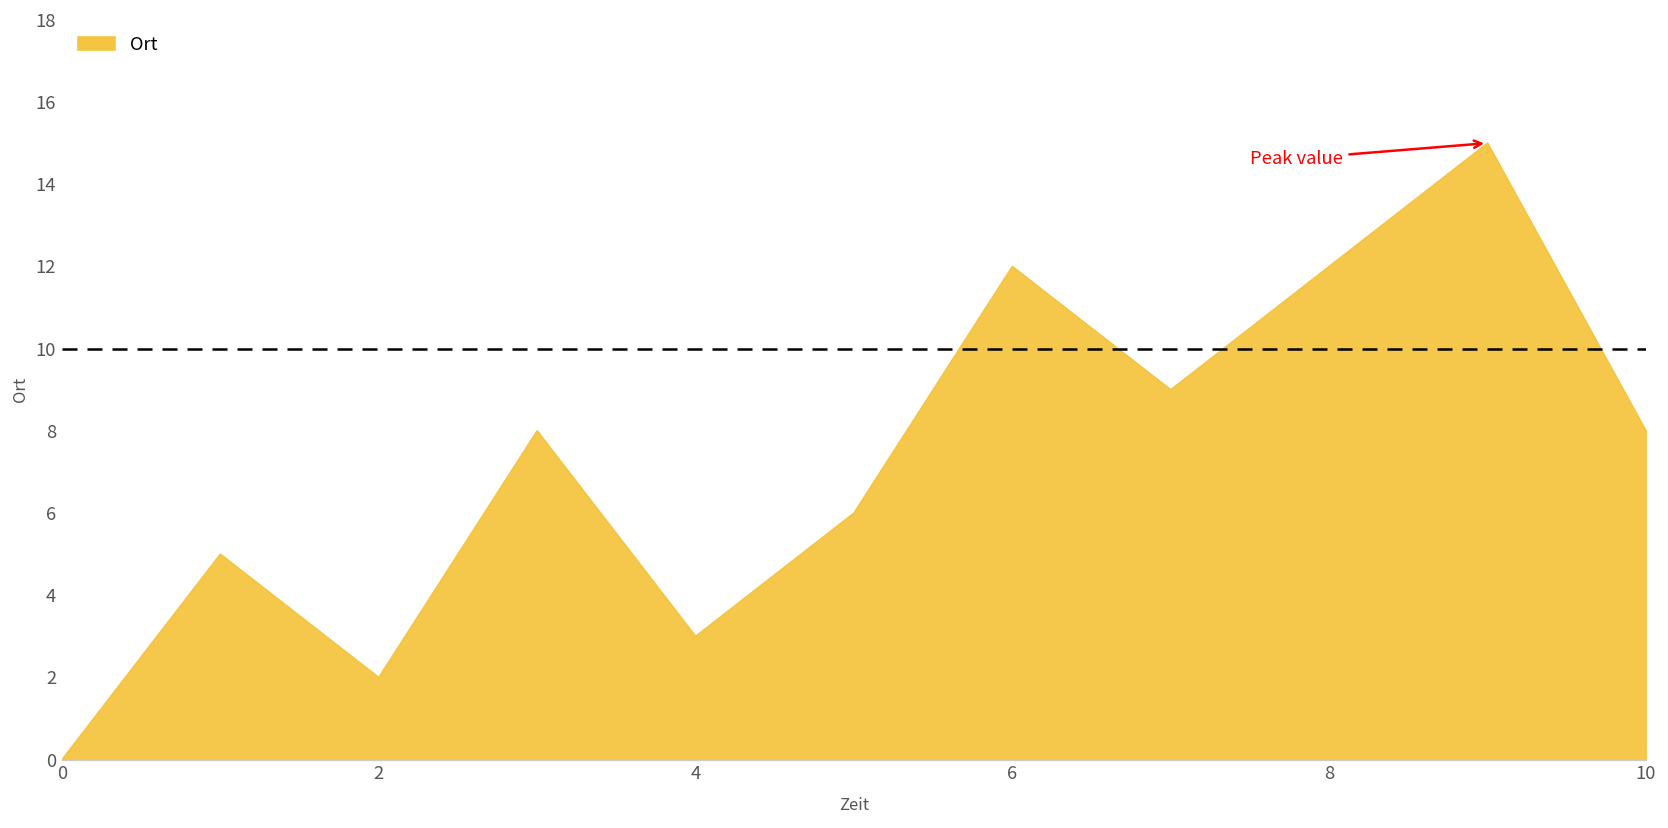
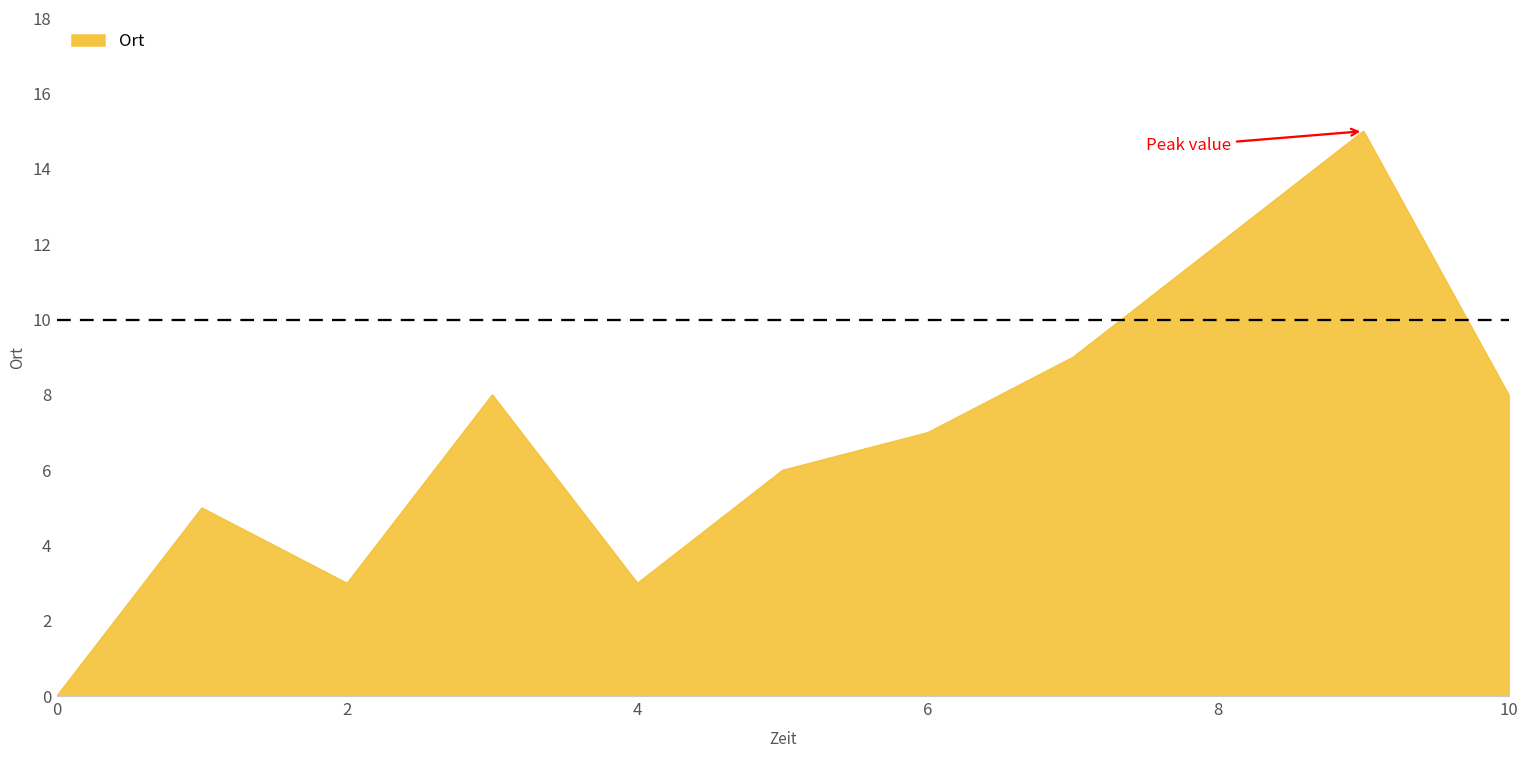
2: 2 -> 3
6: 12 -> 7
